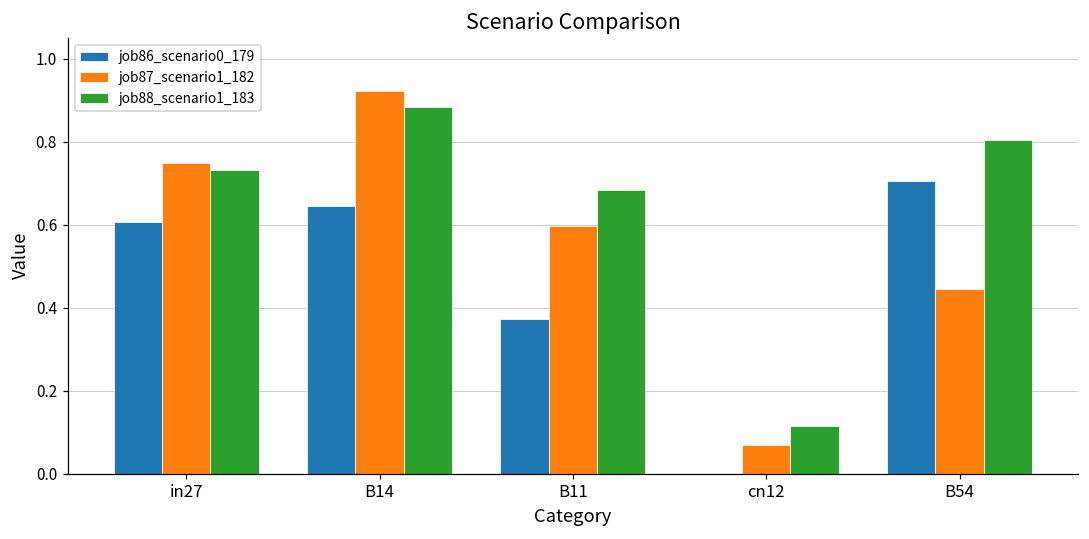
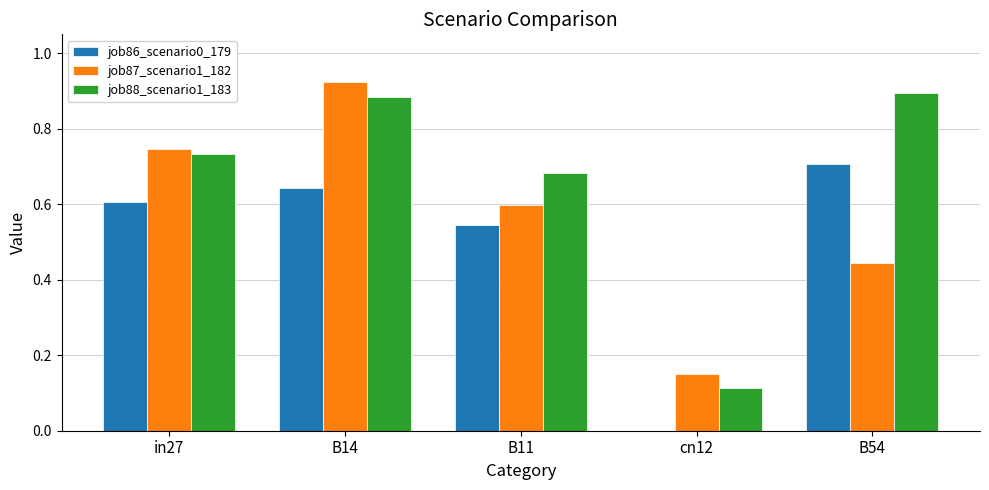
job86_scenario0_179, B11: 0.37 -> 0.55
job87_scenario1_182, cn12: 0.07 -> 0.15
job88_scenario1_183, B54: 0.80 -> 0.89
